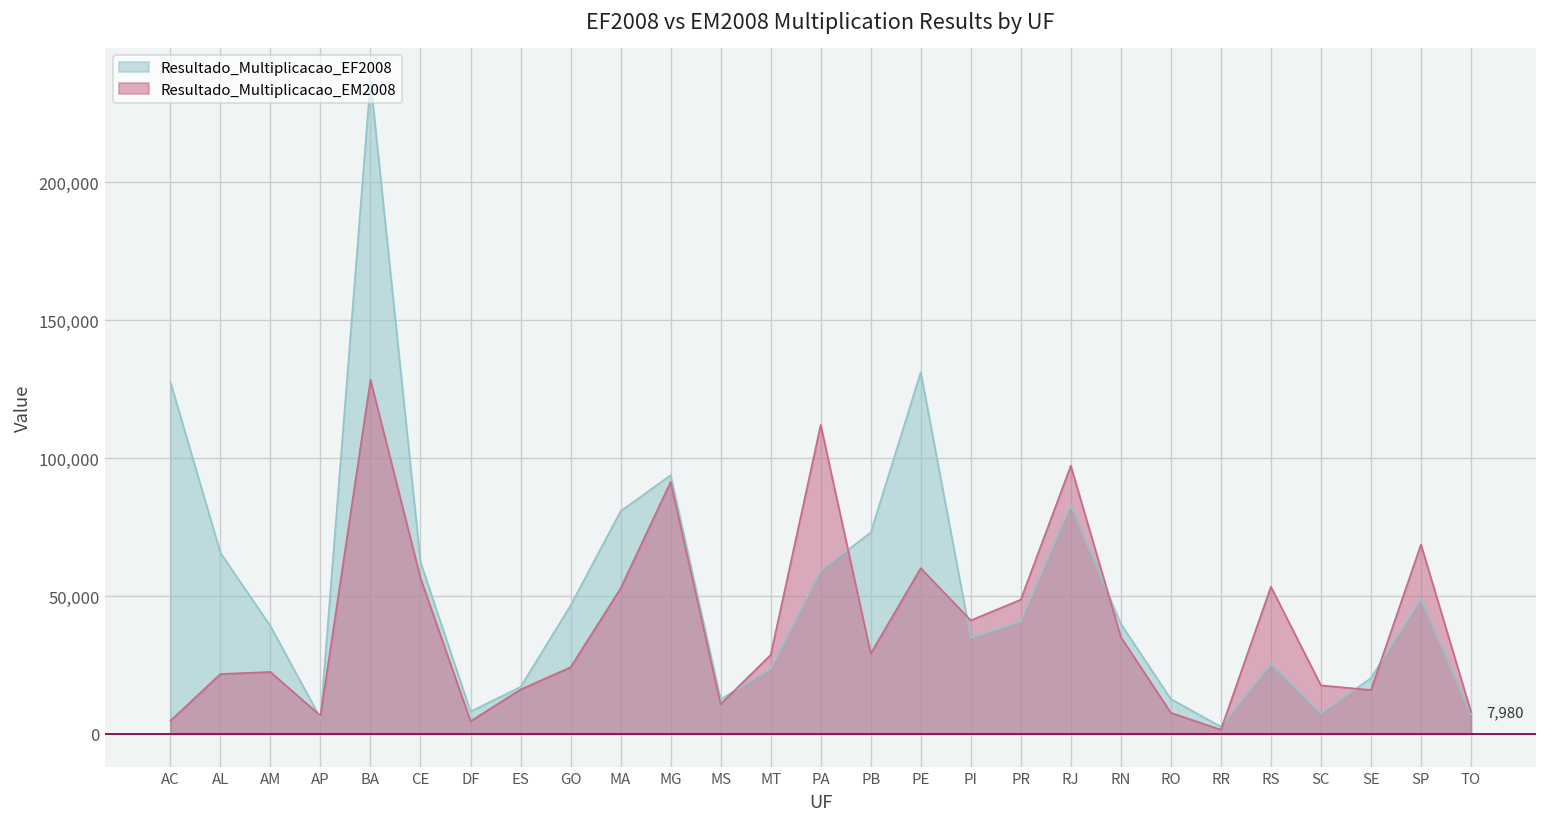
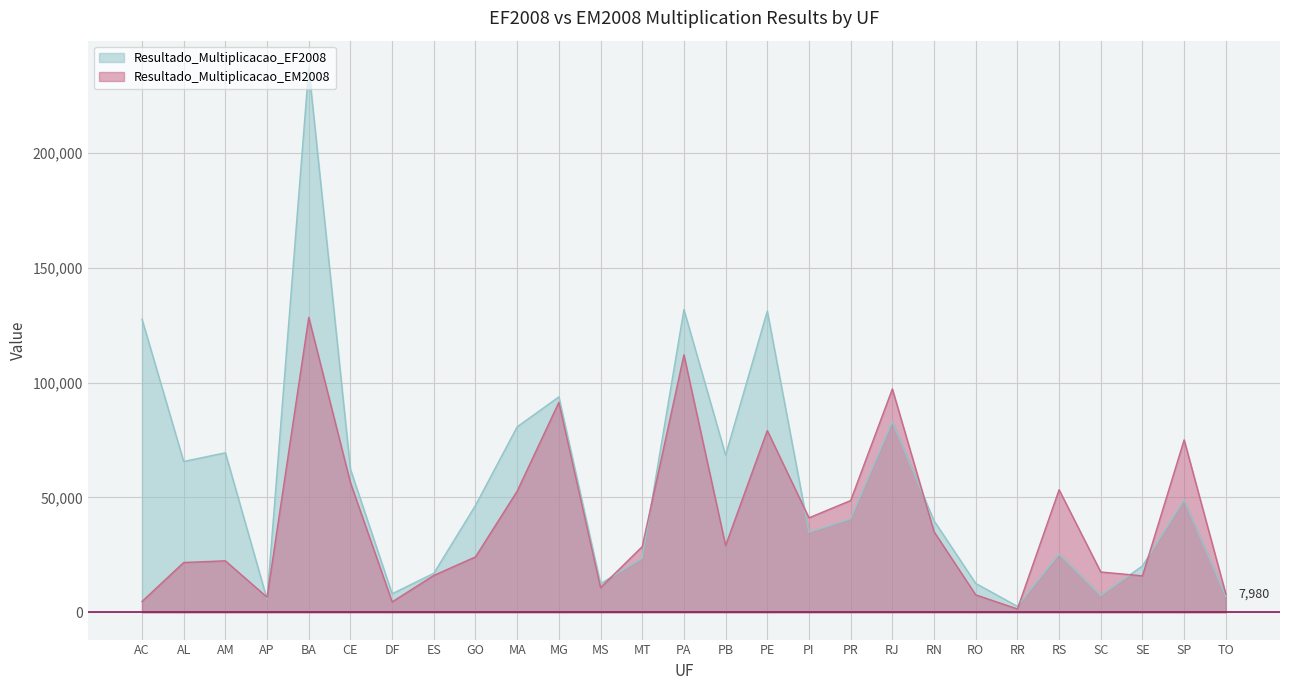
Resultado_Multiplicacao_EF2008, AM: 39,000 -> 69,000
Resultado_Multiplicacao_EF2008, PA: 59,000 -> 132,000
Resultado_Multiplicacao_EF2008, PB: 73,000 -> 68,000
Resultado_Multiplicacao_EM2008, PE: 60,000 -> 79,000
Resultado_Multiplicacao_EM2008, SP: 69,000 -> 75,000
